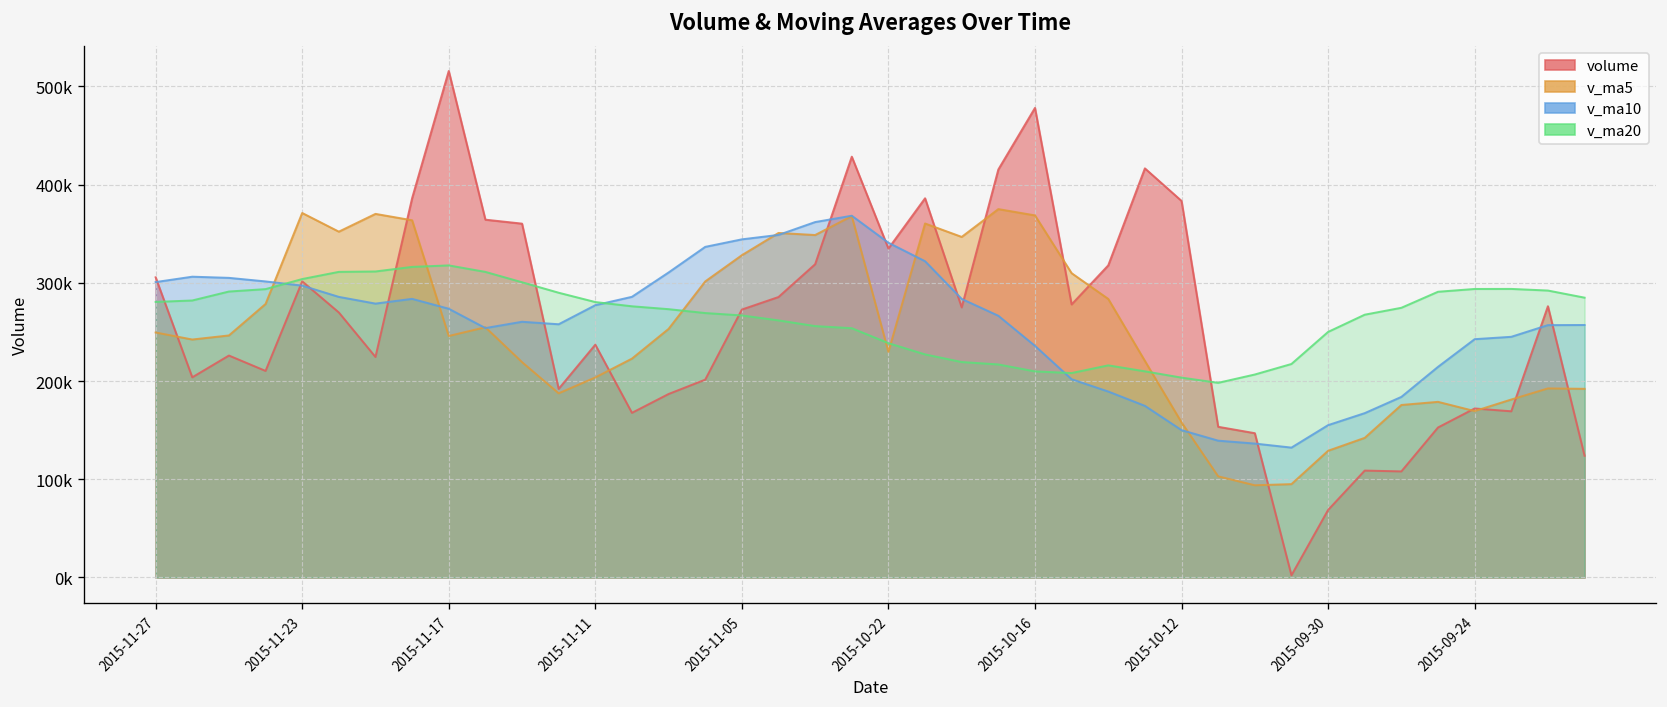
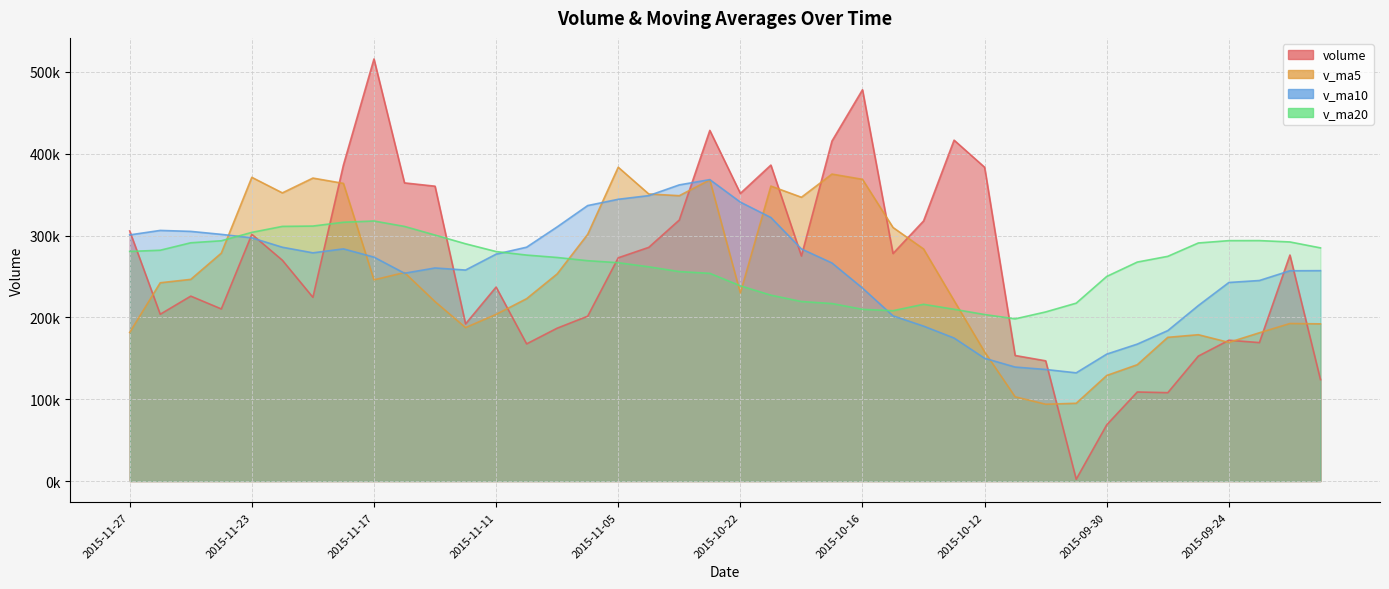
v_ma5, 2015-11-27: 250000 -> 180000
v_ma5, 2015-11-05: 330000 -> 380000
volume, 2015-10-22: 330000 -> 350000
